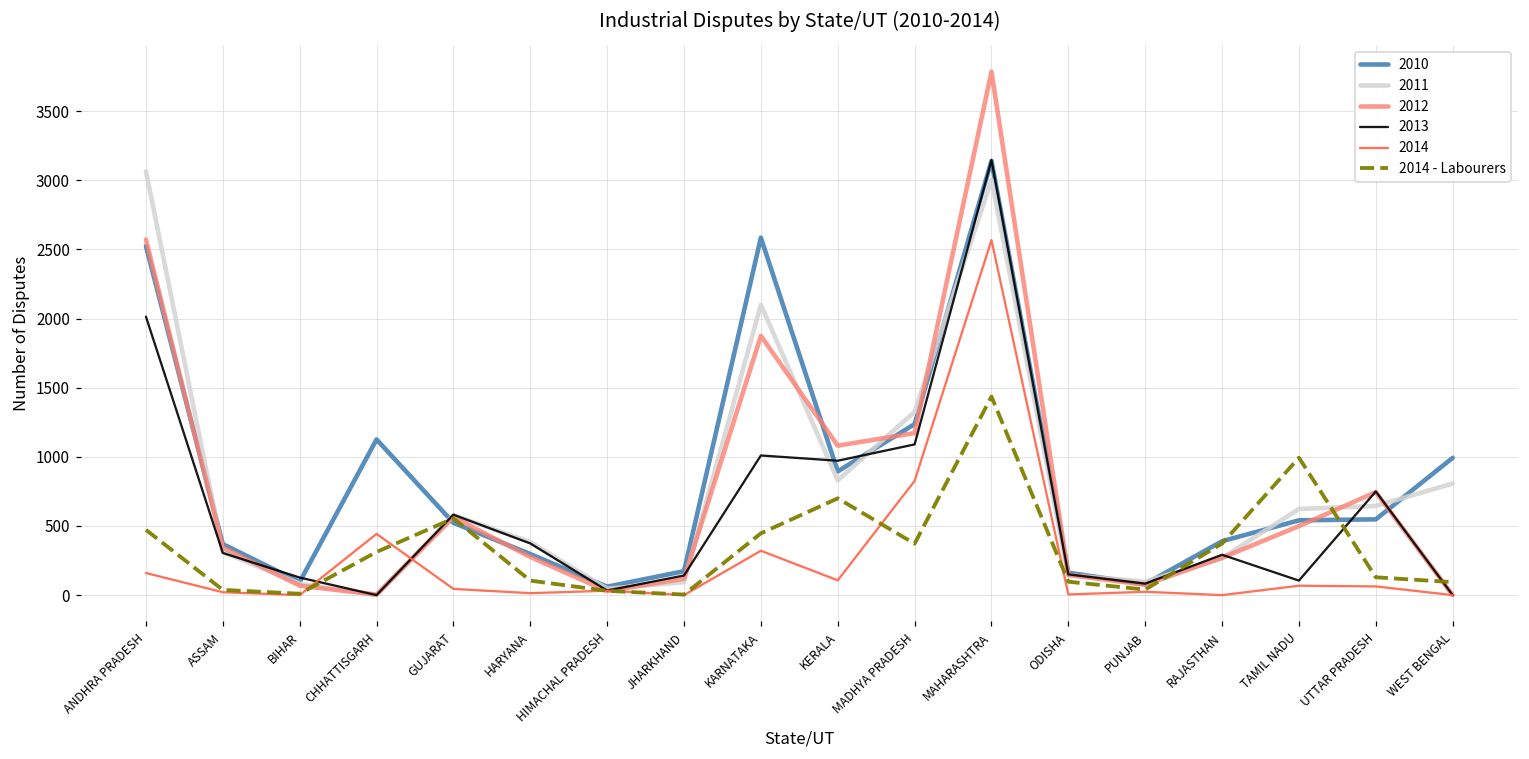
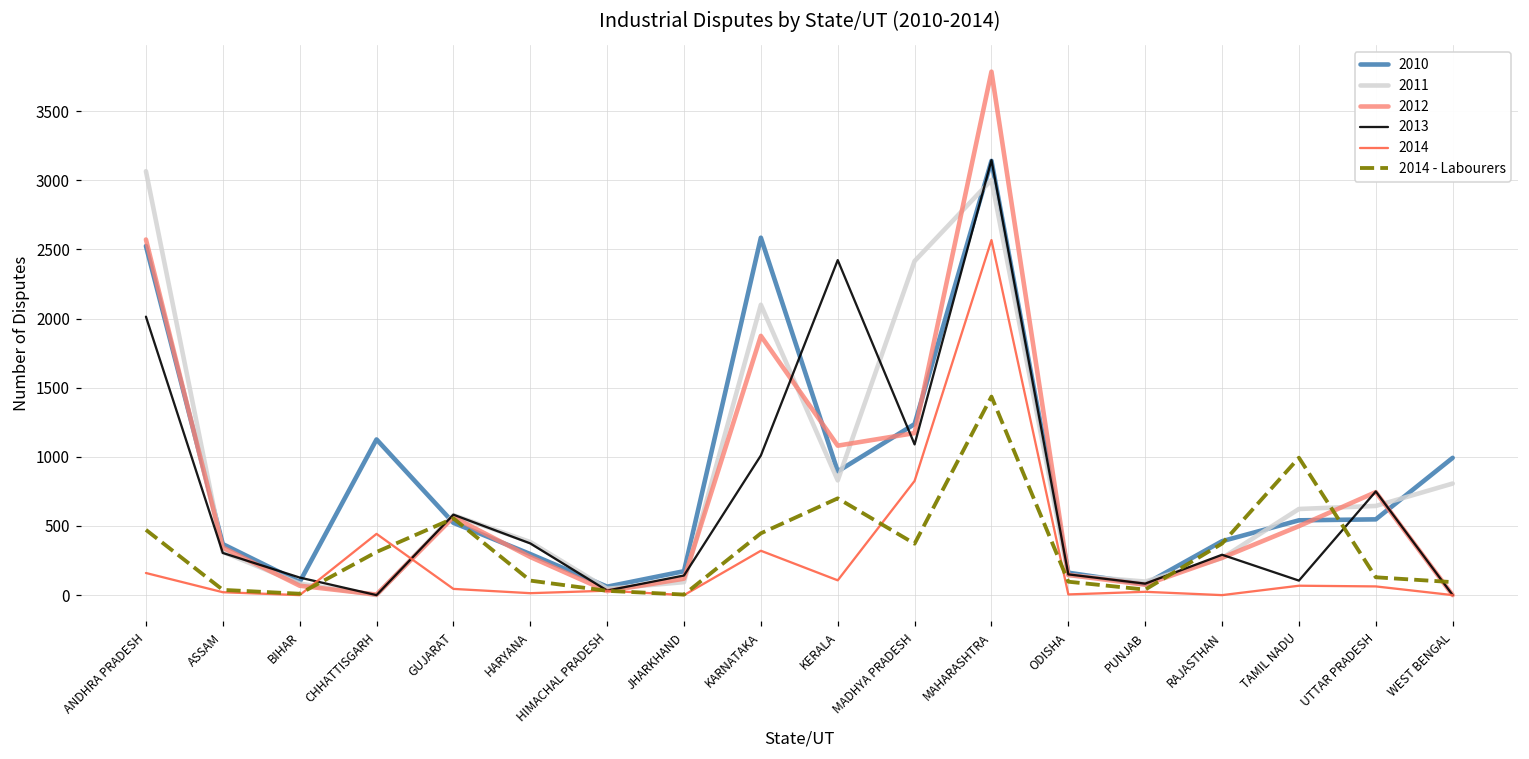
2013, KERALA: 970 -> 2420
2011, MADHYA PRADESH: 1330 -> 2420
